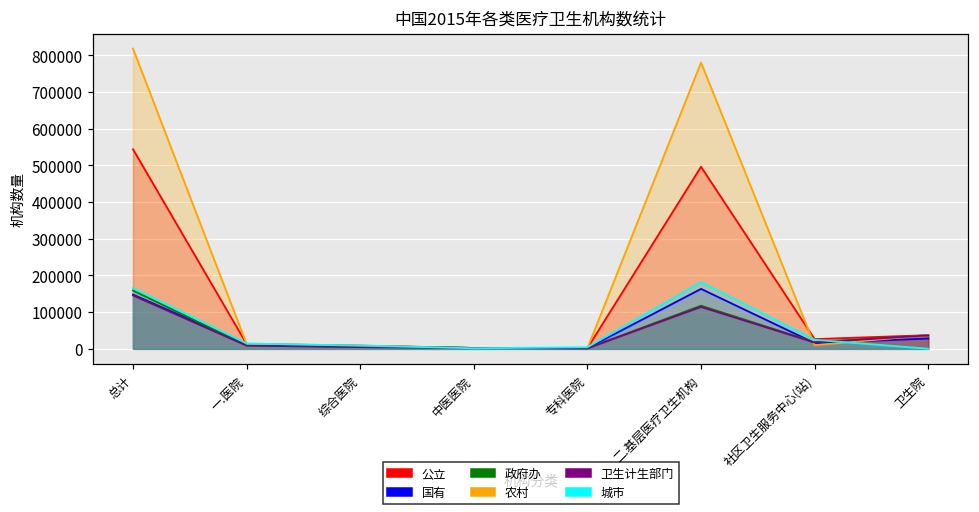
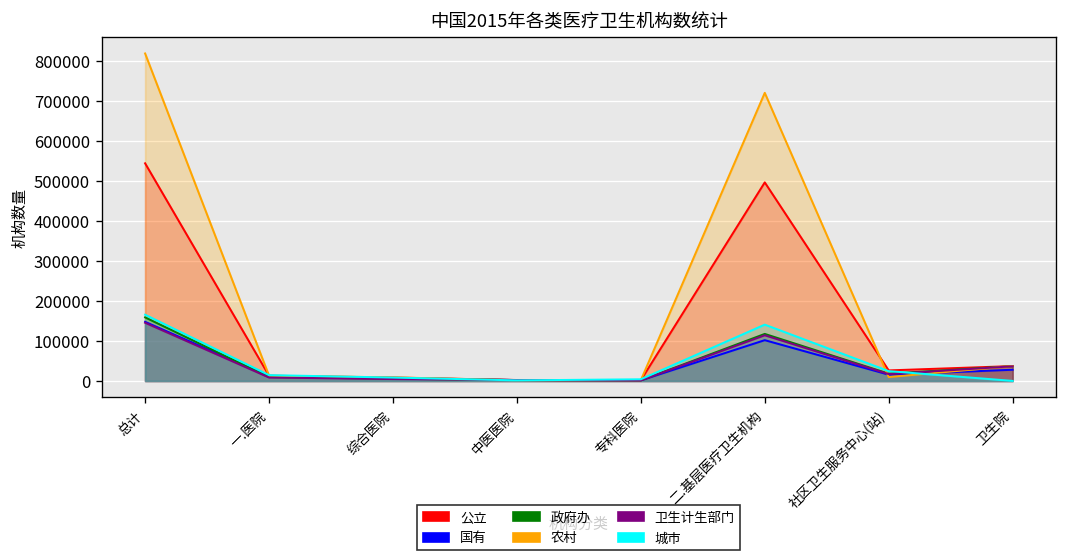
国有, 二.基层医疗卫生机构: 160000 -> 100000
农村, 二.基层医疗卫生机构: 780000 -> 720000
城市, 二.基层医疗卫生机构: 180000 -> 140000
